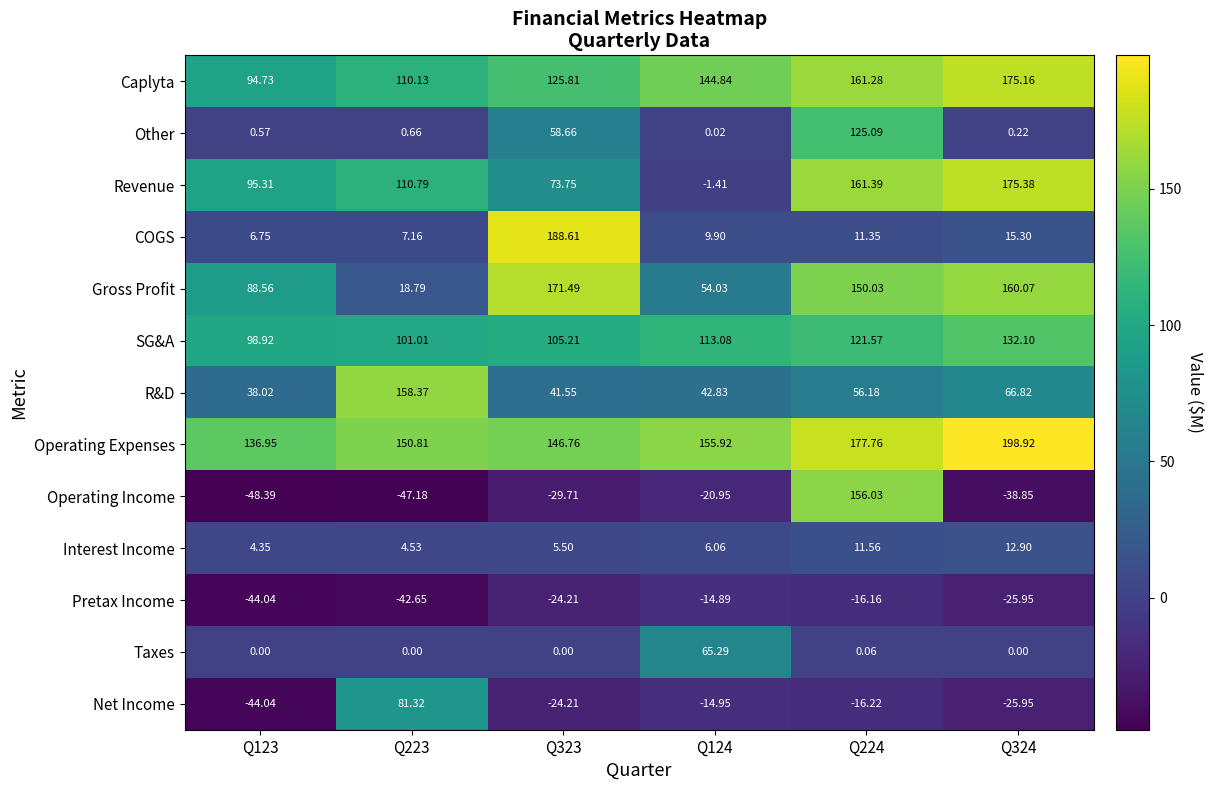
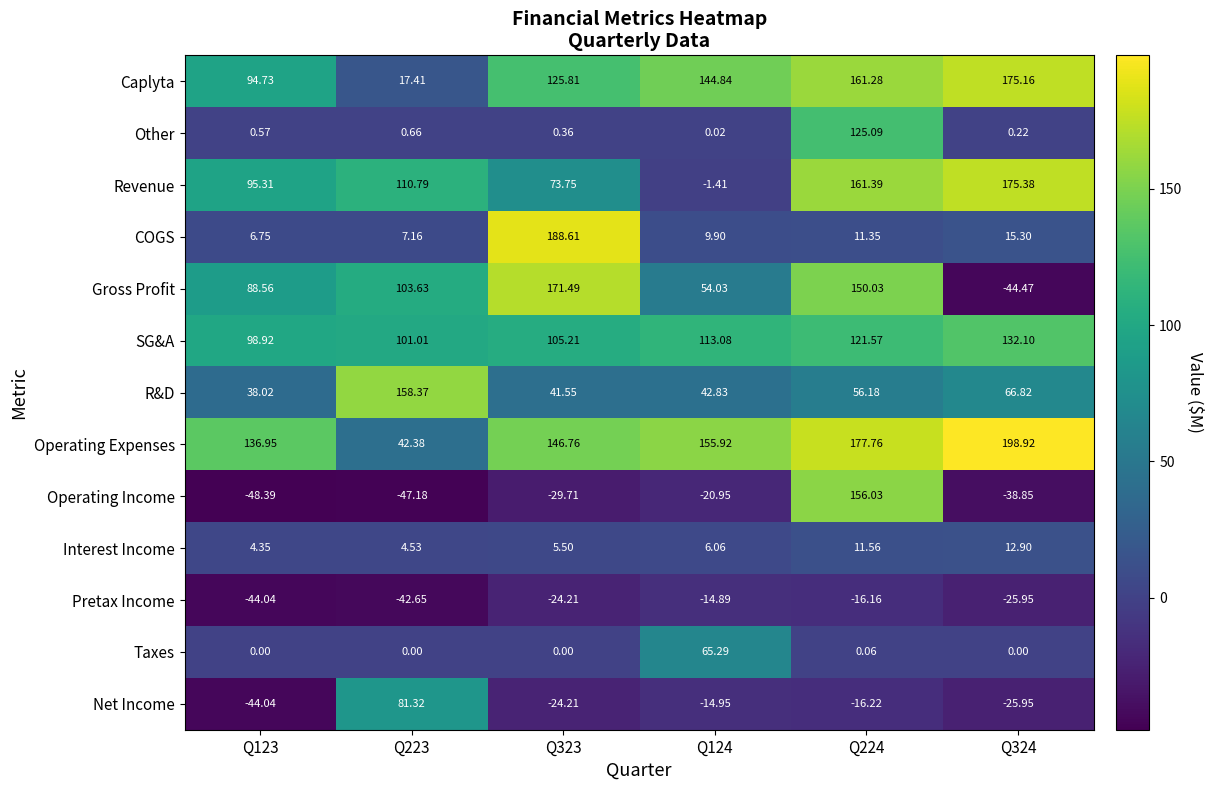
Caplyta, Q223: 110.13 -> 17.41
Other, Q323: 58.66 -> 0.36
Gross Profit, Q223: 18.79 -> 103.63
Gross Profit, Q324: 160.07 -> -44.47
Operating Expenses, Q223: 150.81 -> 42.38
